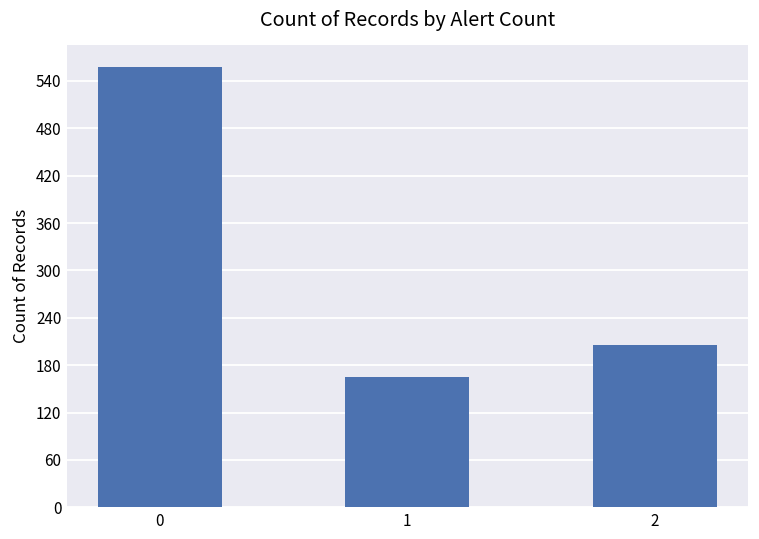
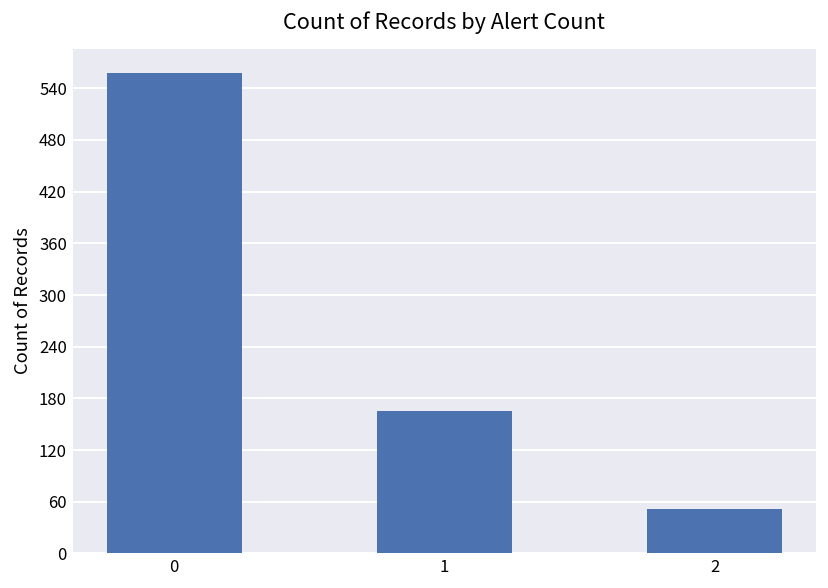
2: 210 -> 50
